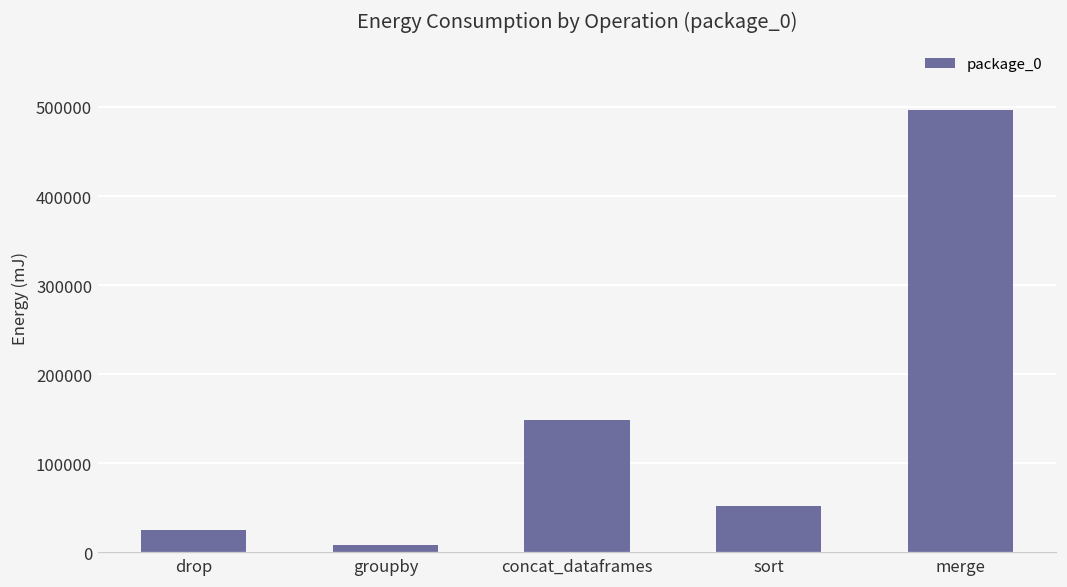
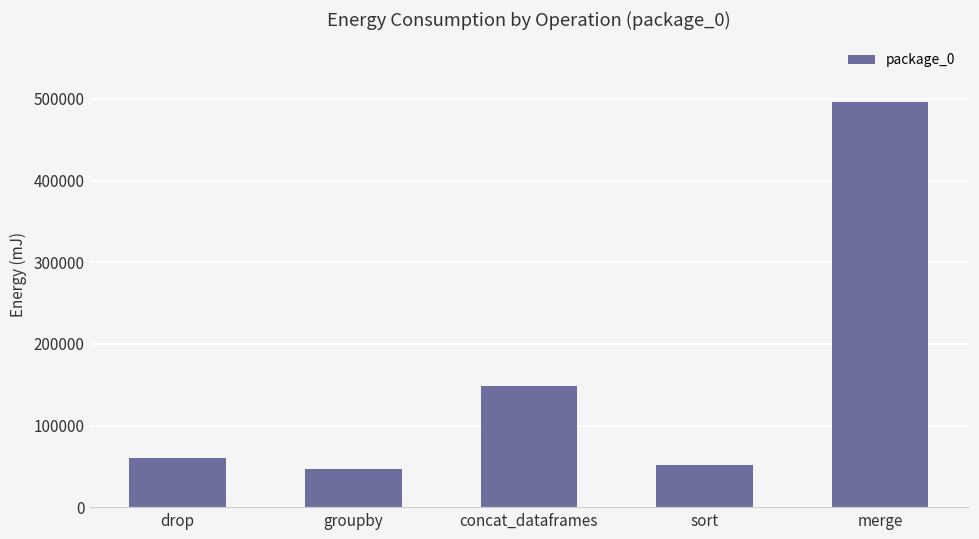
drop: 30000 -> 60000
groupby: 10000 -> 50000
